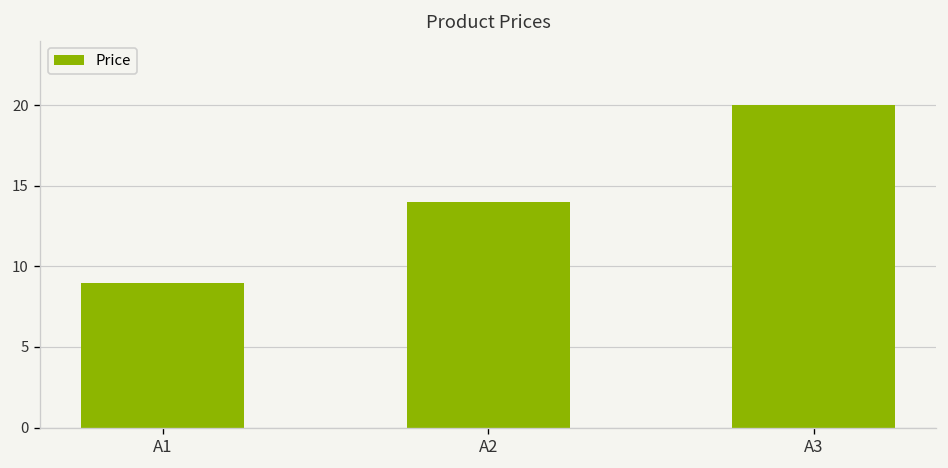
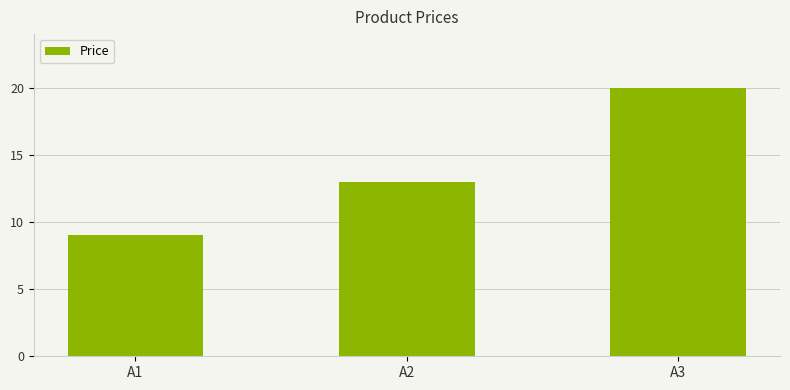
A2: 14 -> 13
